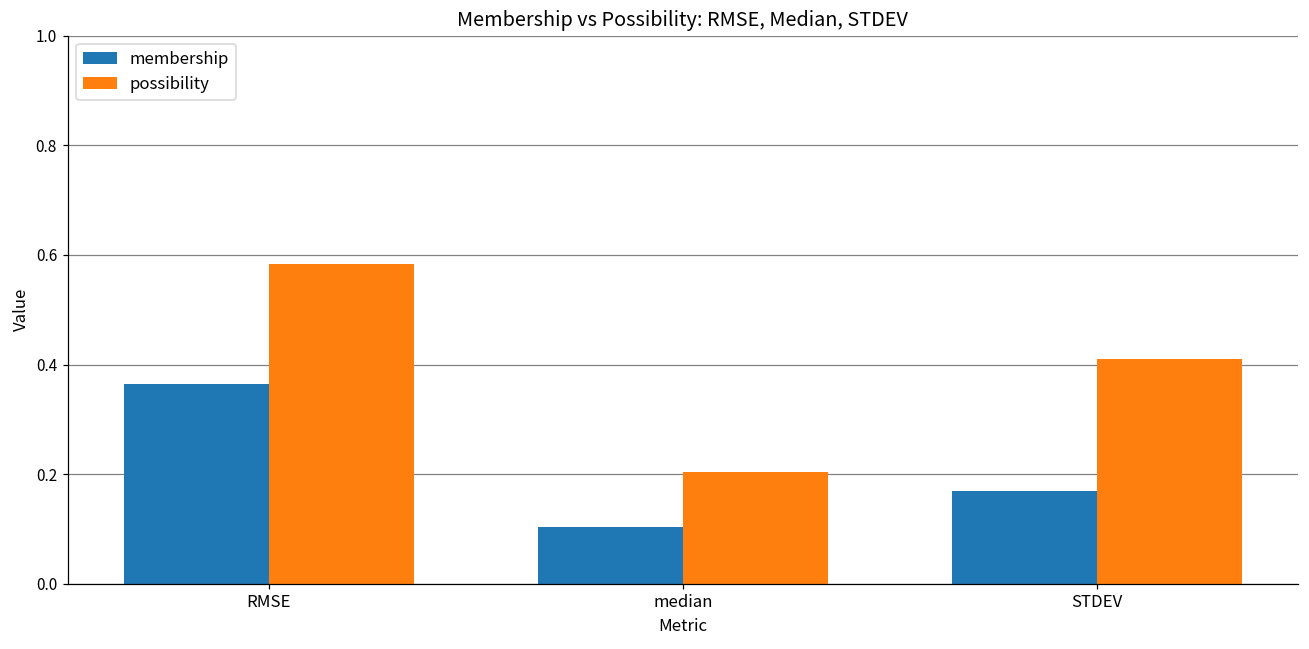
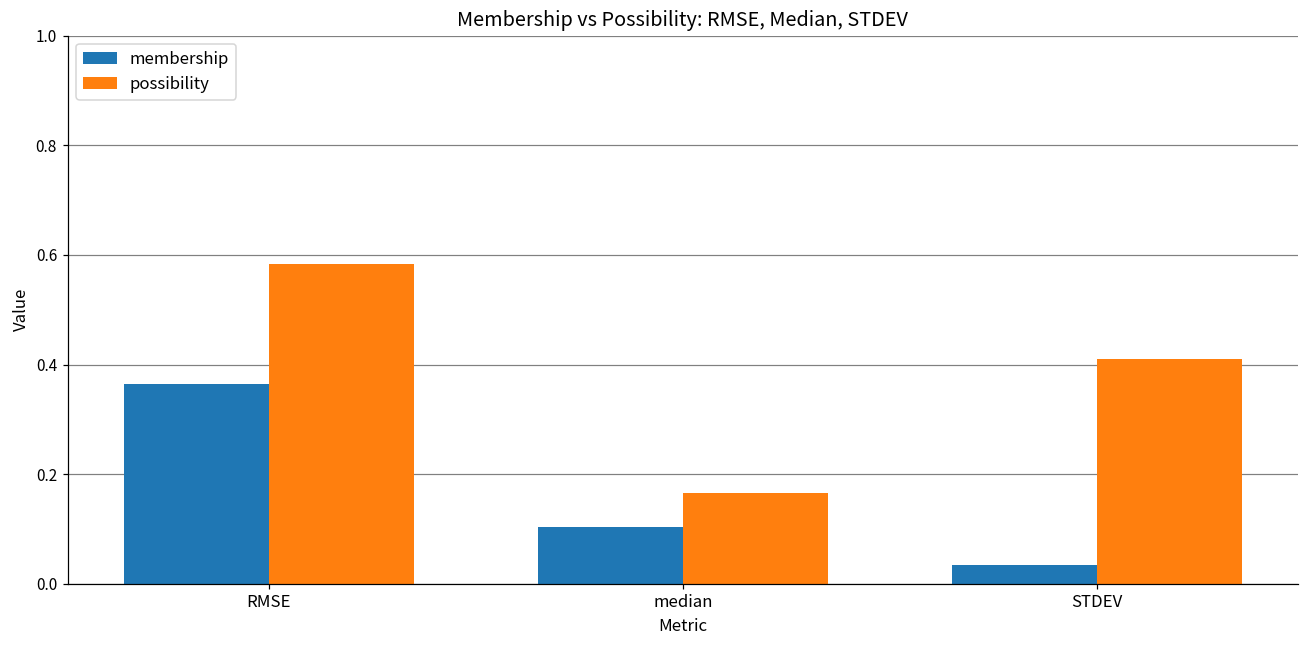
possibility, median: 0.20 -> 0.17
membership, STDEV: 0.17 -> 0.03
